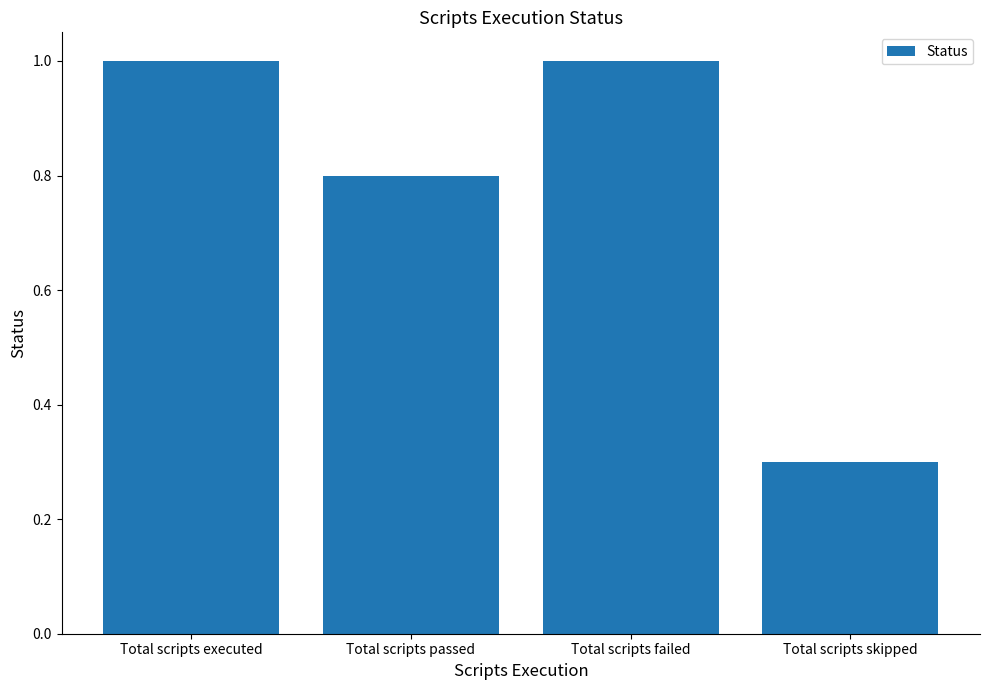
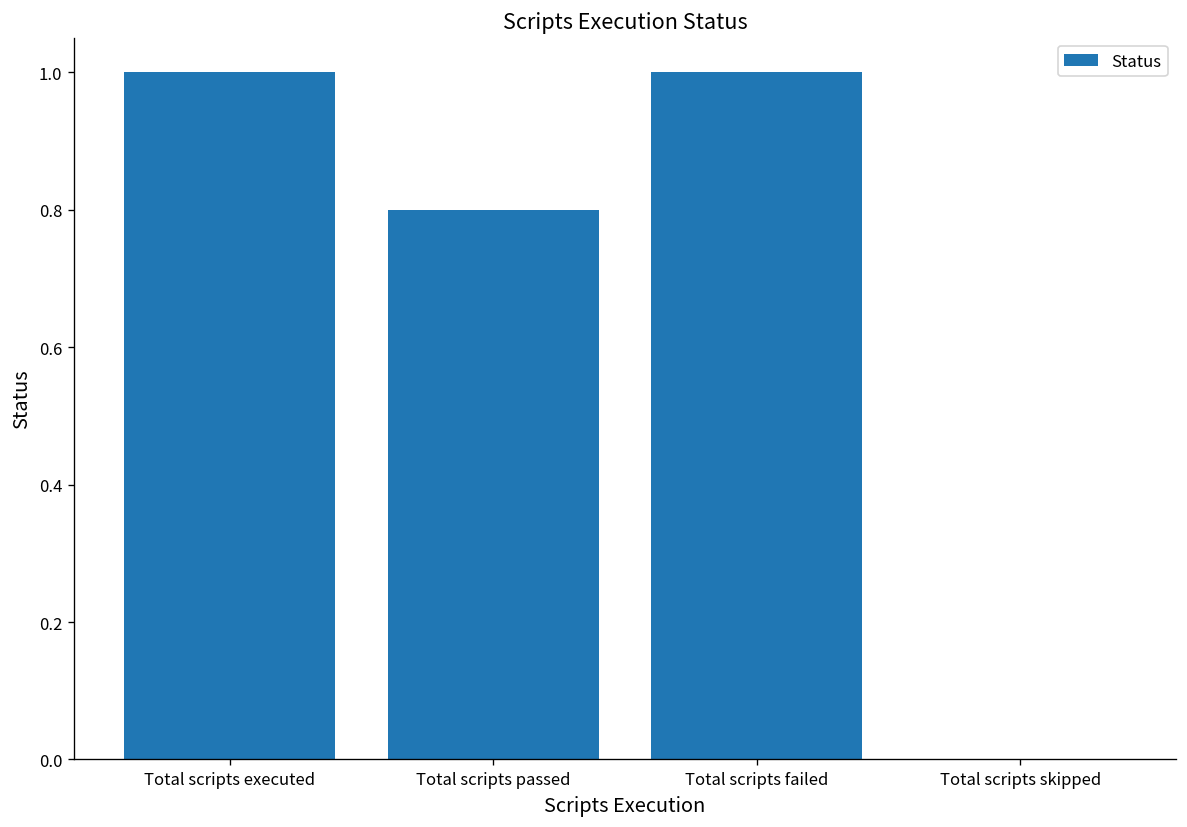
Total scripts skipped: 0.3 -> 0.0
